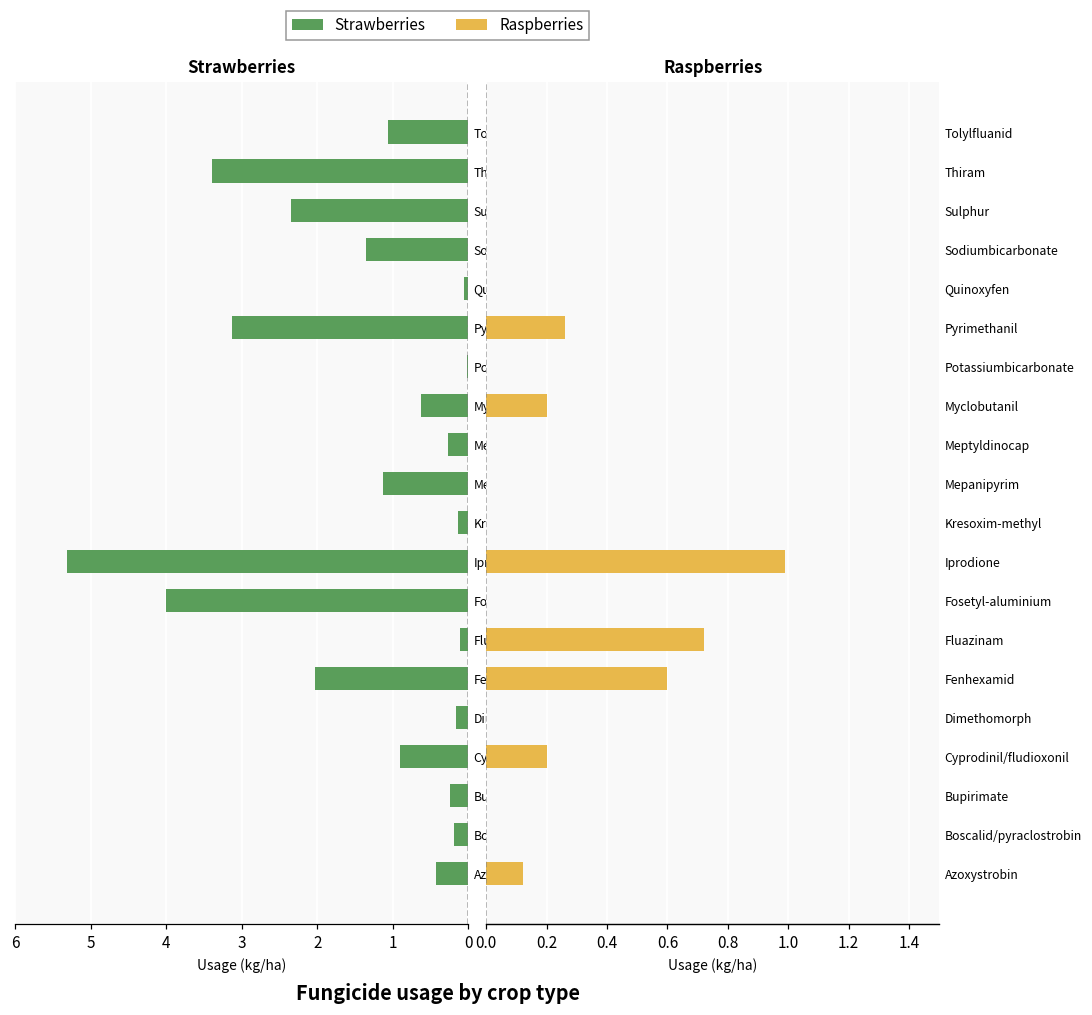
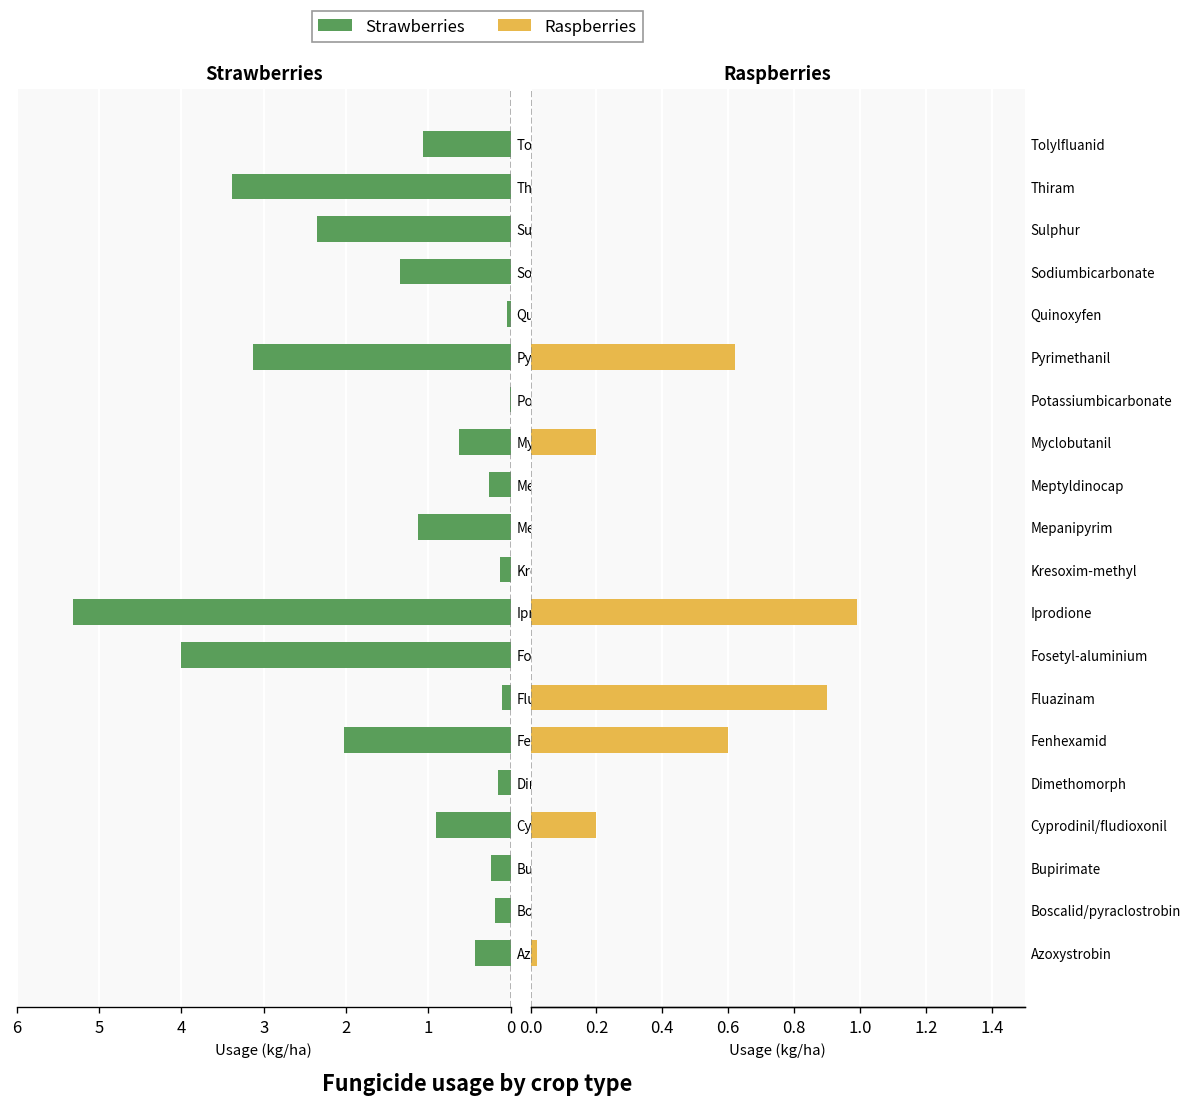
Raspberries, Pyrimethanil: 0.26 -> 0.62
Raspberries, Fluazinam: 0.72 -> 0.90
Raspberries, Azoxystrobin: 0.12 -> 0.02
